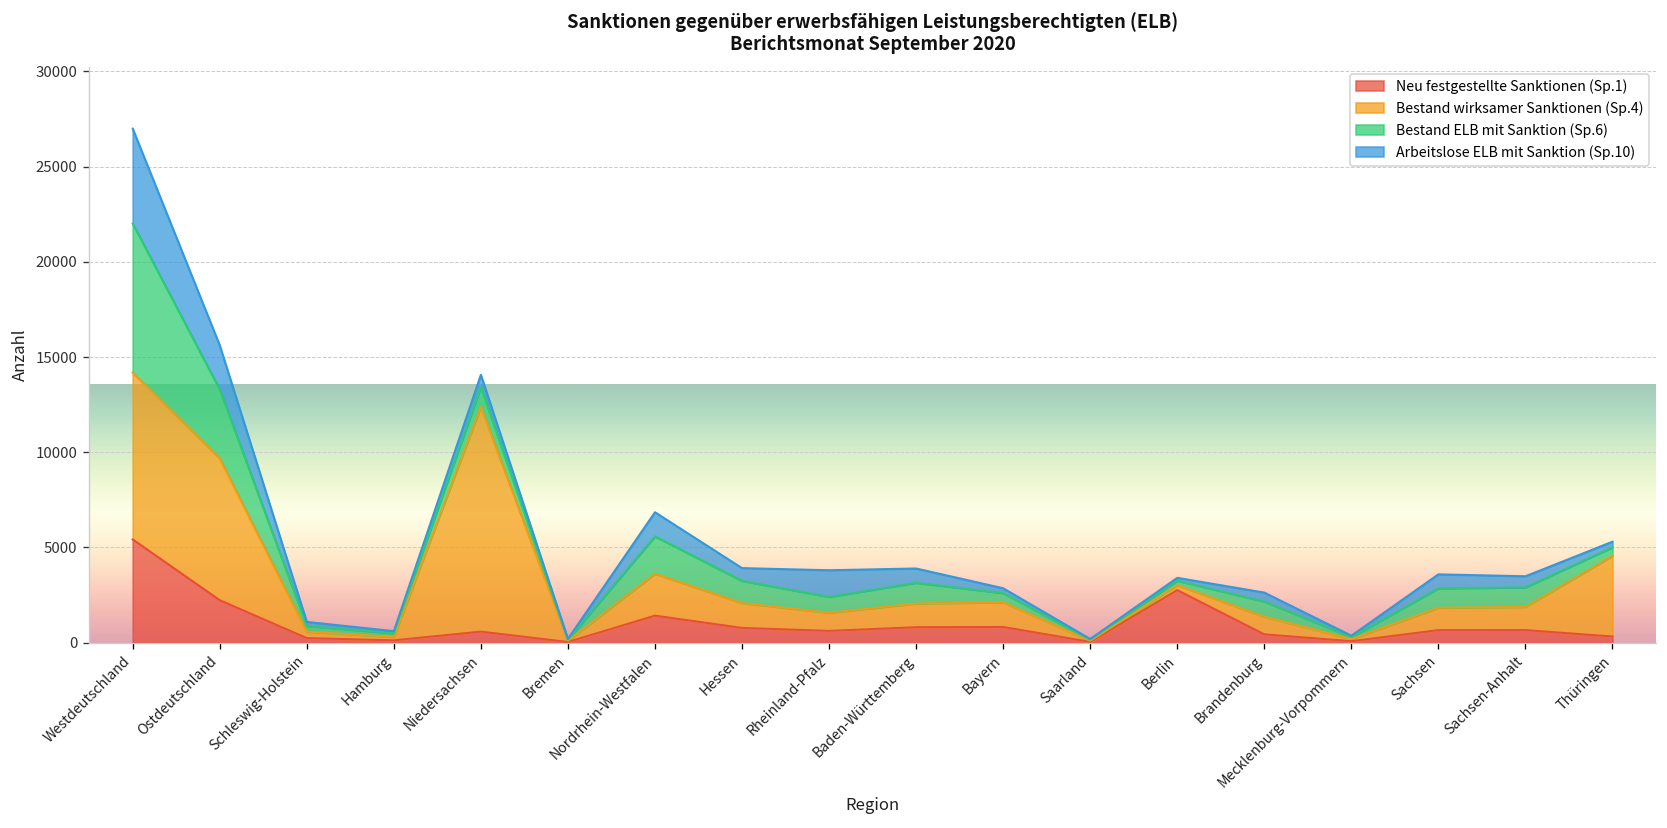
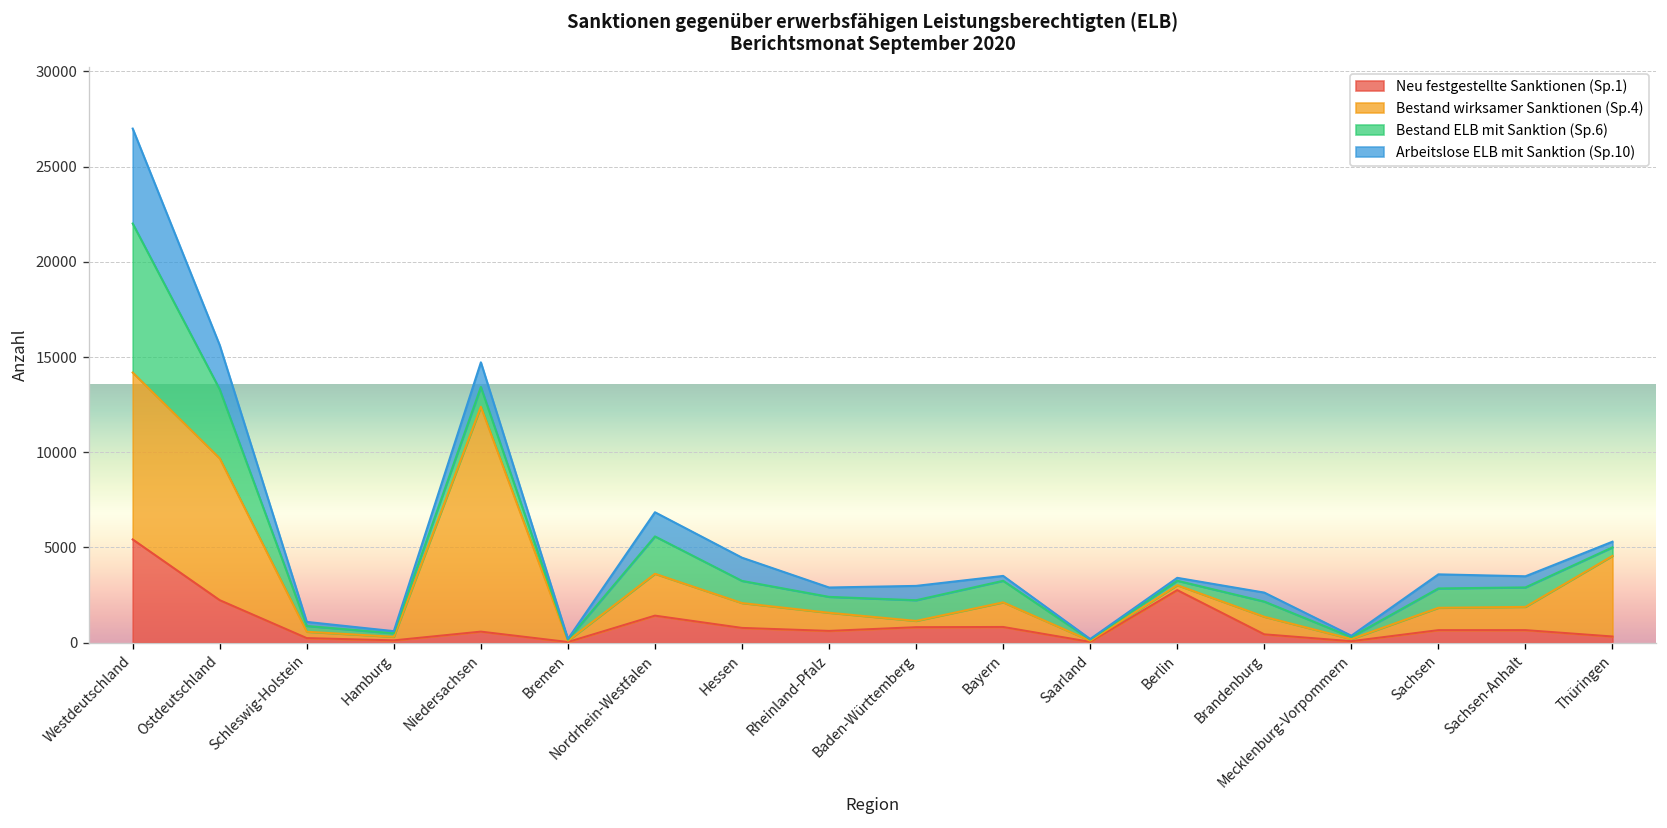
Arbeitslose ELB mit Sanktion (Sp.10), Niedersachsen: 600 -> 1300
Arbeitslose ELB mit Sanktion (Sp.10), Hessen: 700 -> 1200
Arbeitslose ELB mit Sanktion (Sp.10), Rheinland-Pfalz: 1400 -> 500
Bestand wirksamer Sanktionen (Sp.4), Baden-Württemberg: 1200 -> 300
Bestand ELB mit Sanktion (Sp.6), Bayern: 500 -> 1100
